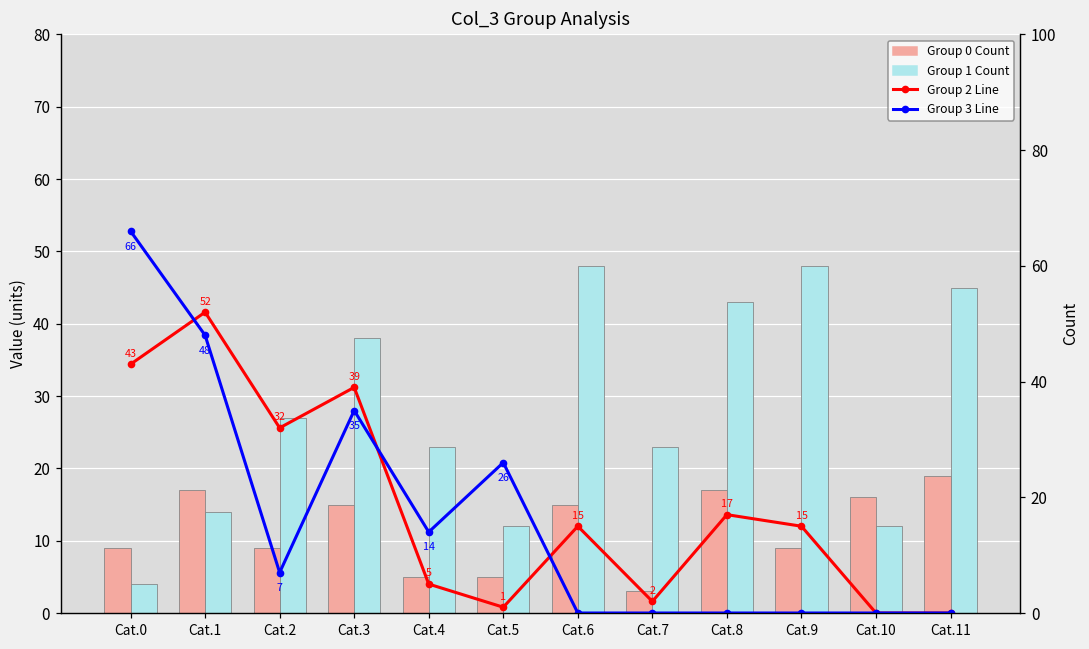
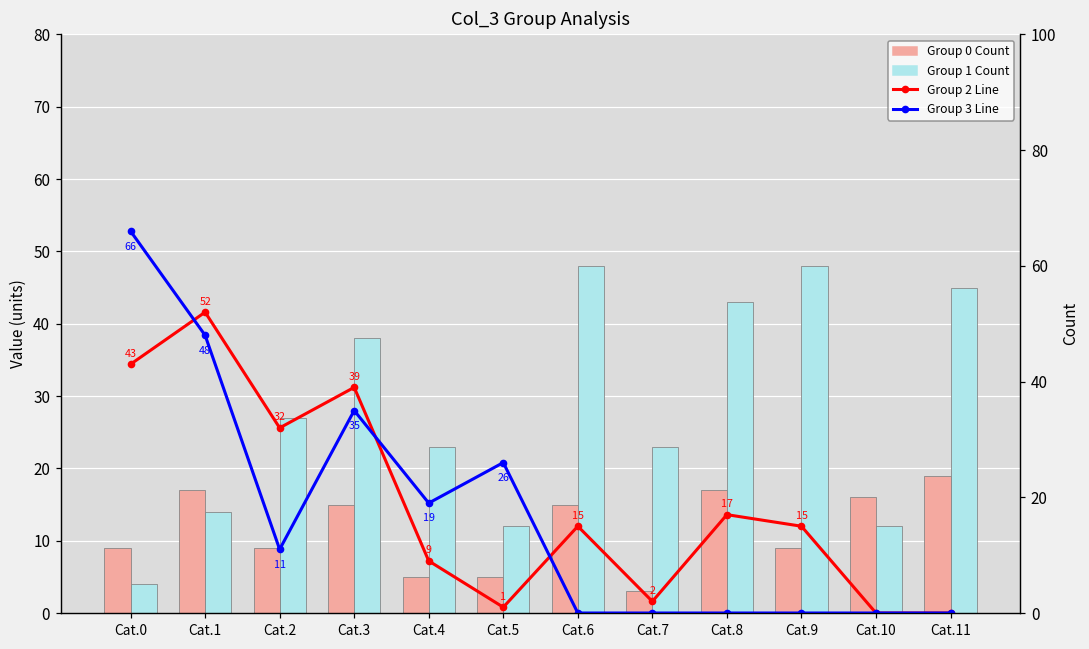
Group 3 Line, Cat.2: 7 -> 11
Group 2 Line, Cat.4: 5 -> 9
Group 3 Line, Cat.4: 14 -> 19
